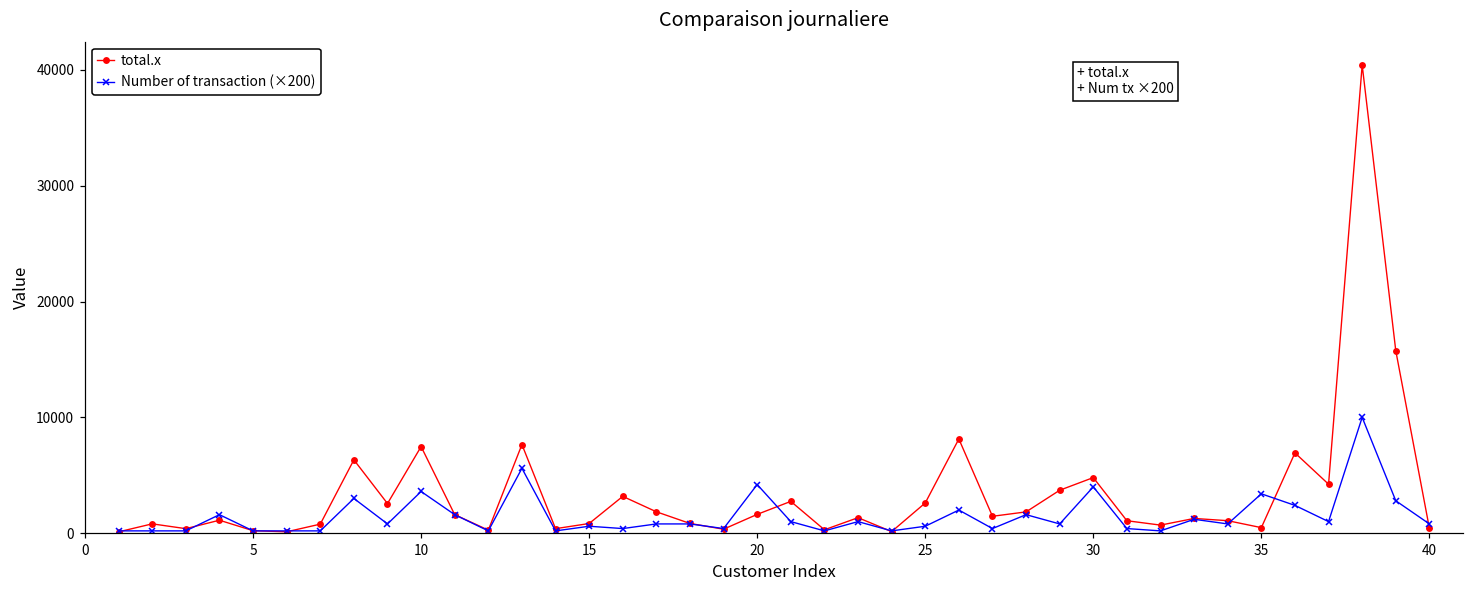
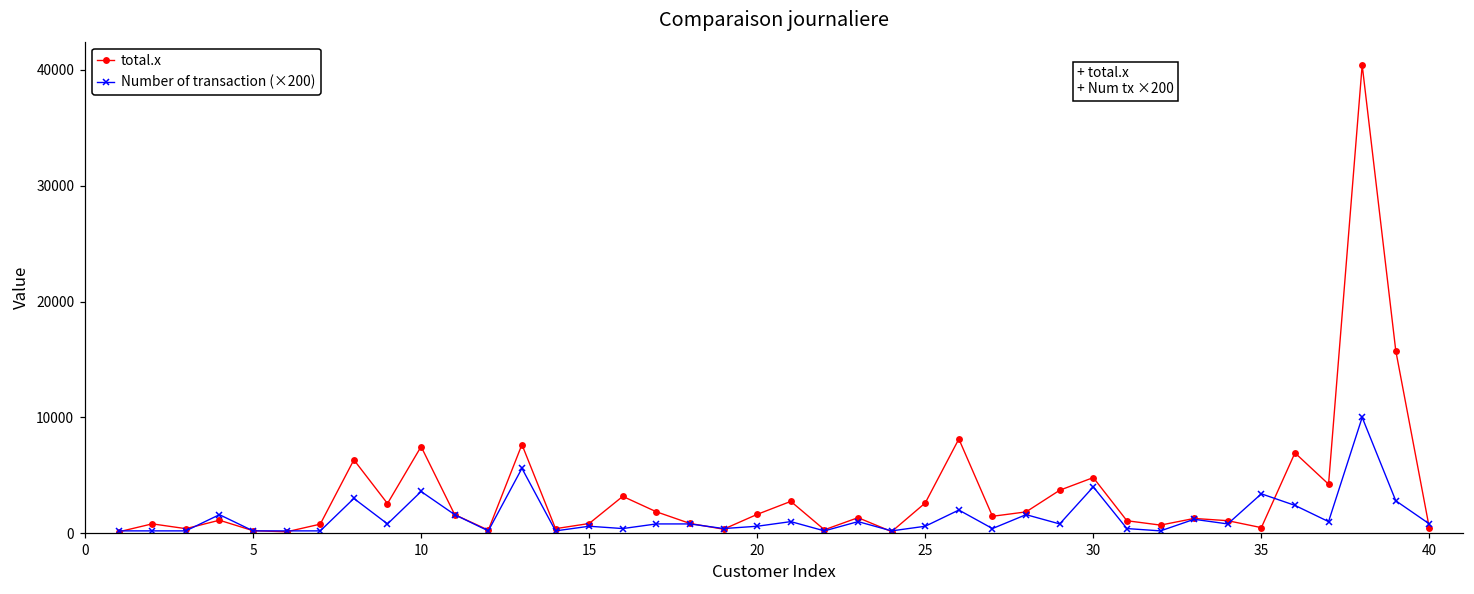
Number of transaction (×200), 20: 4200 -> 600
